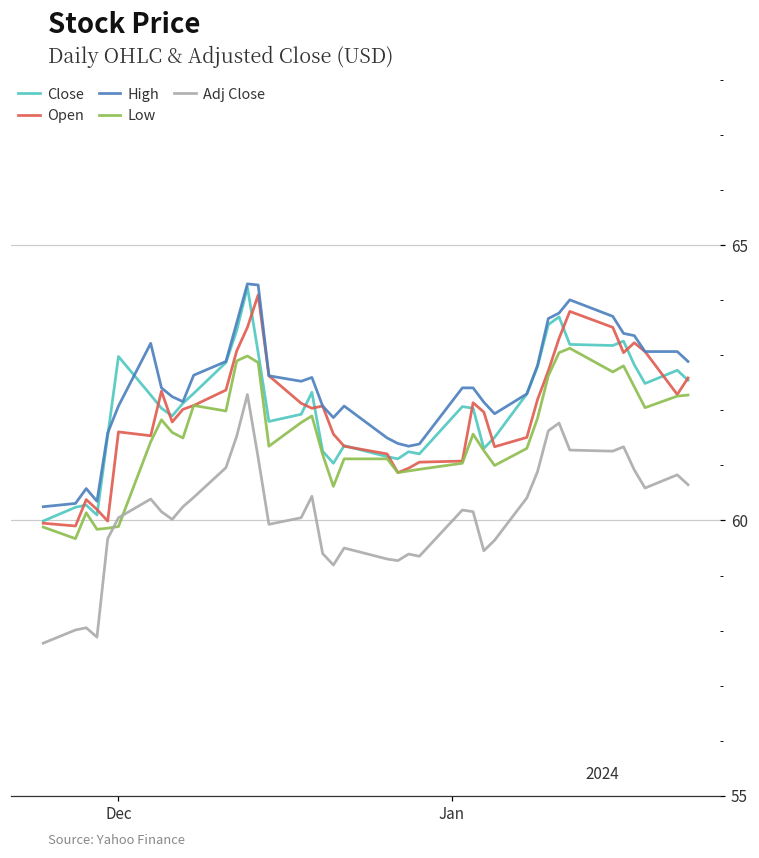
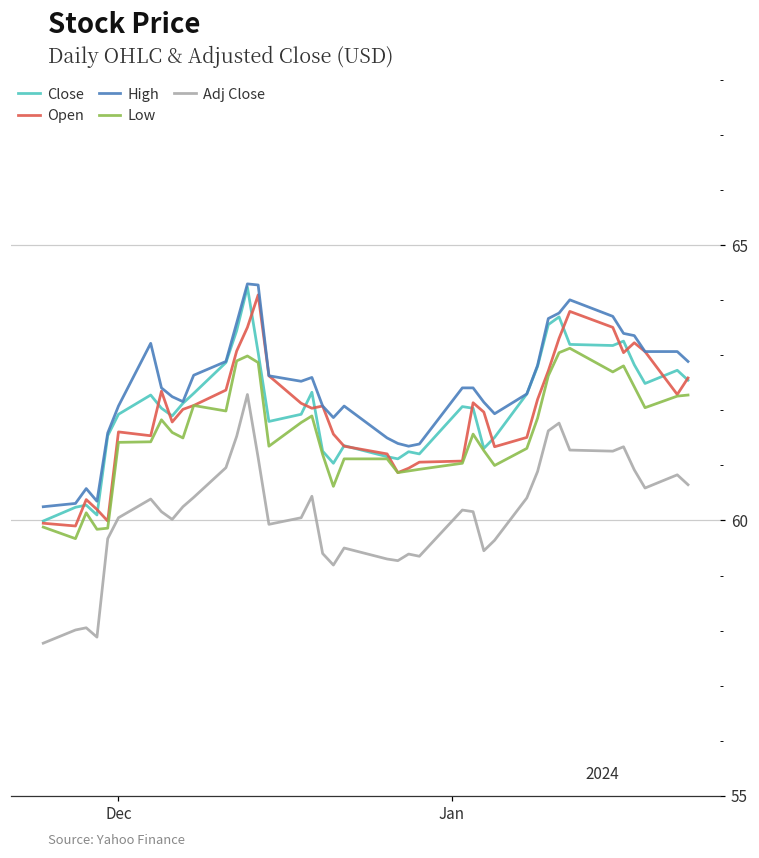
Close, Dec: 63.0 -> 61.9
Low, Dec: 59.9 -> 61.4
